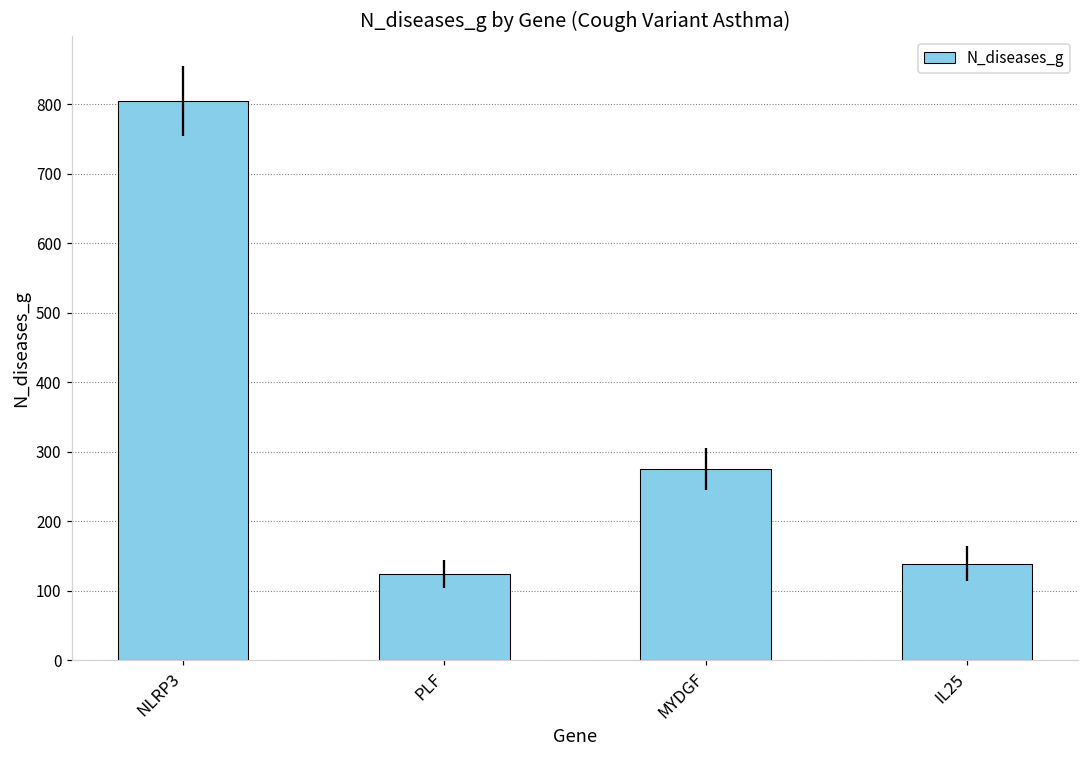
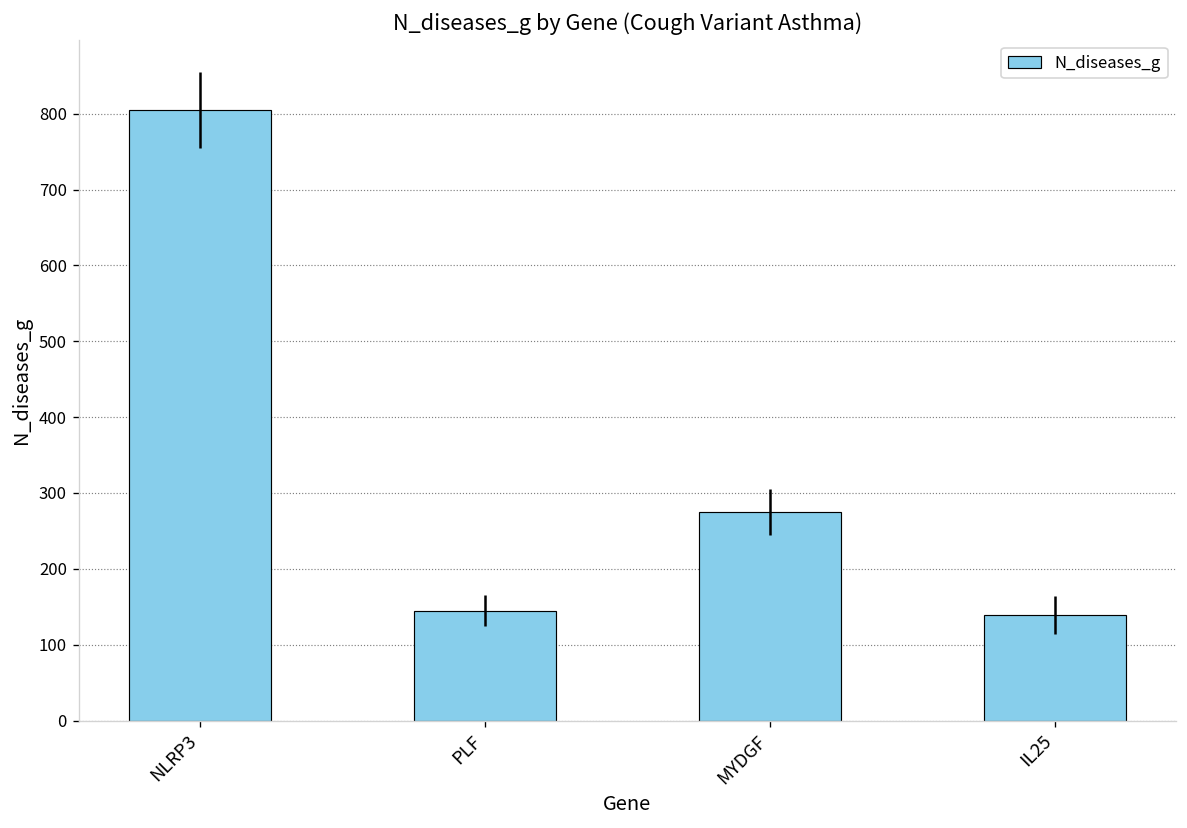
PLF: 120 -> 150
